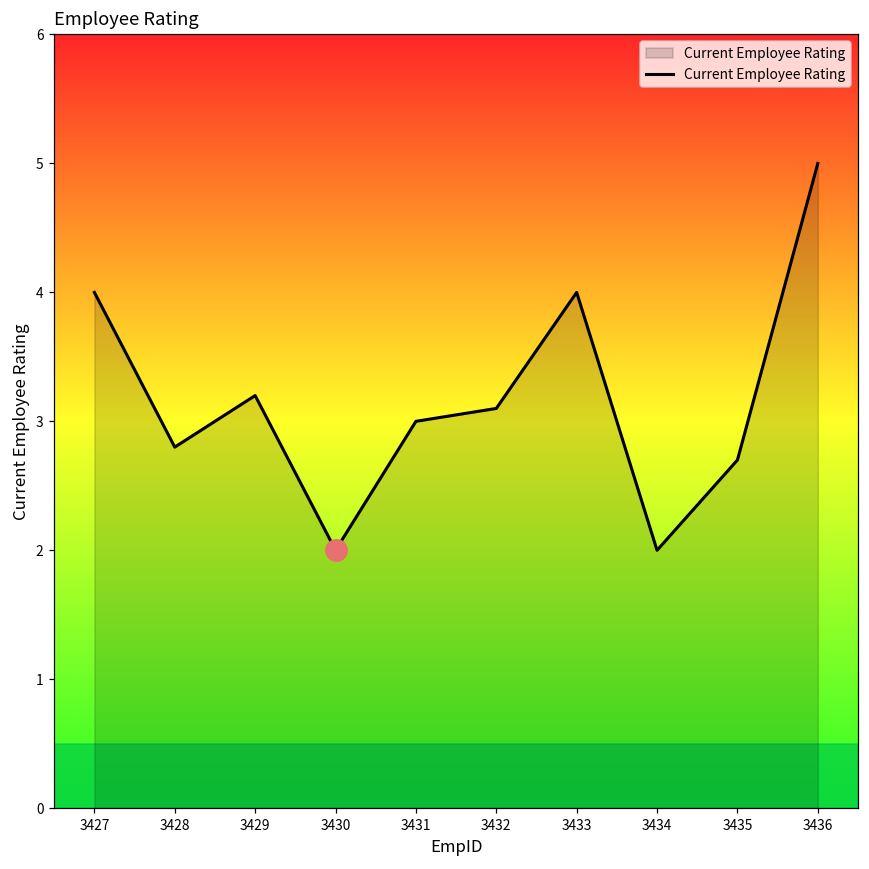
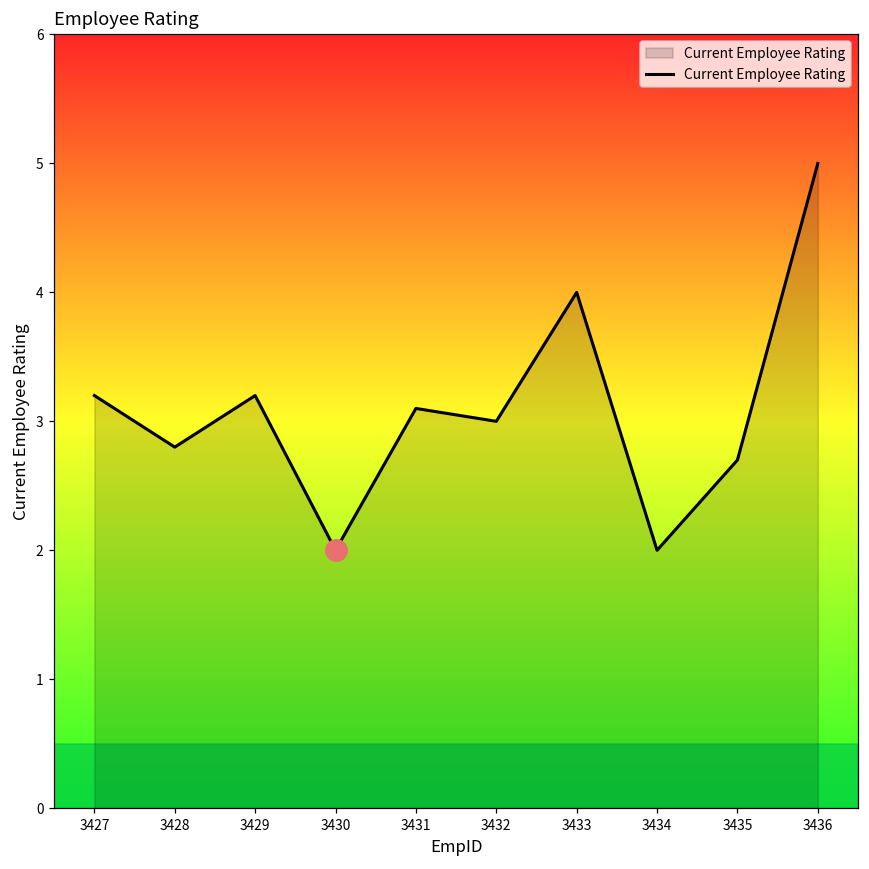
Current Employee Rating, 3427: 4.0 -> 3.2
Current Employee Rating, 3431: 3.0 -> 3.1
Current Employee Rating, 3432: 3.1 -> 3.0
